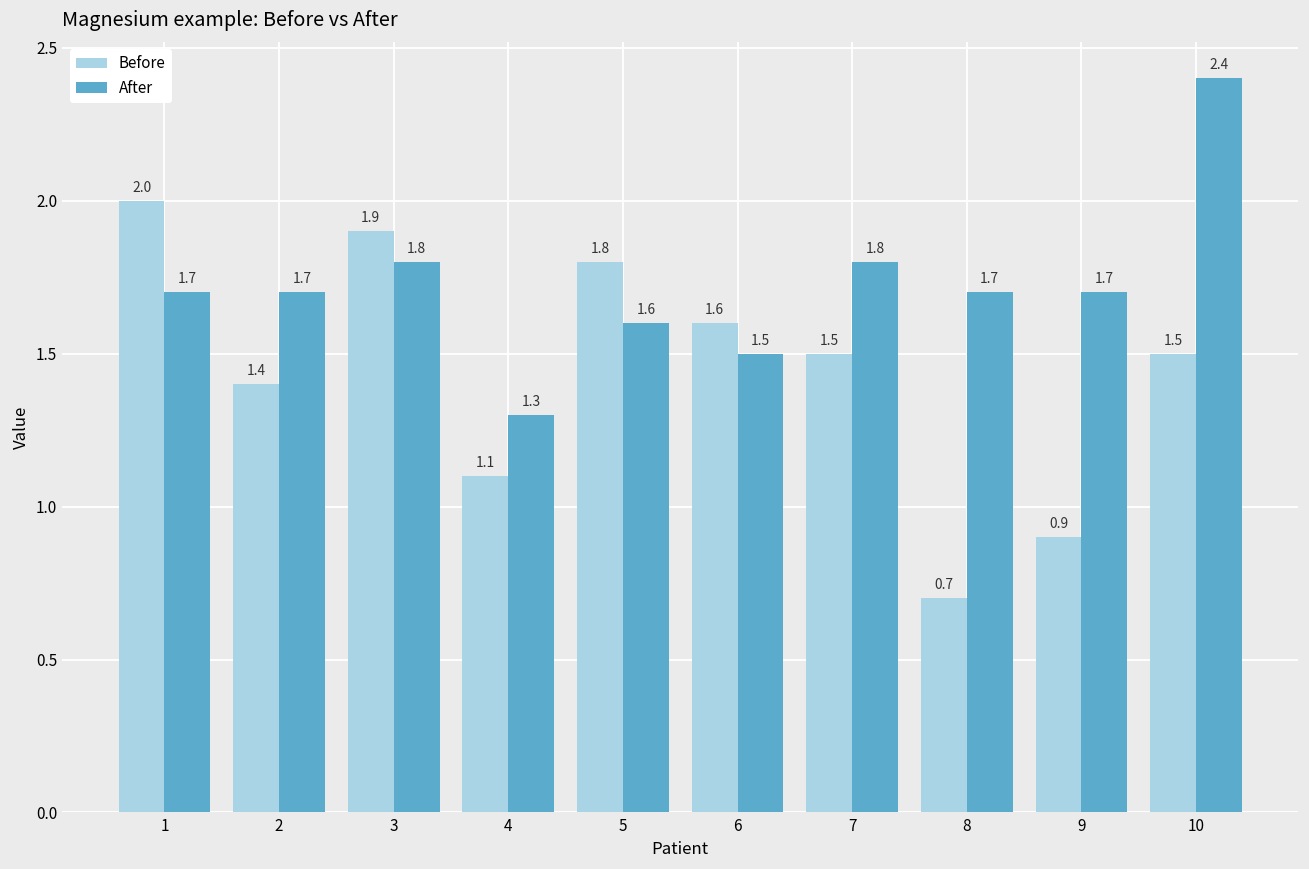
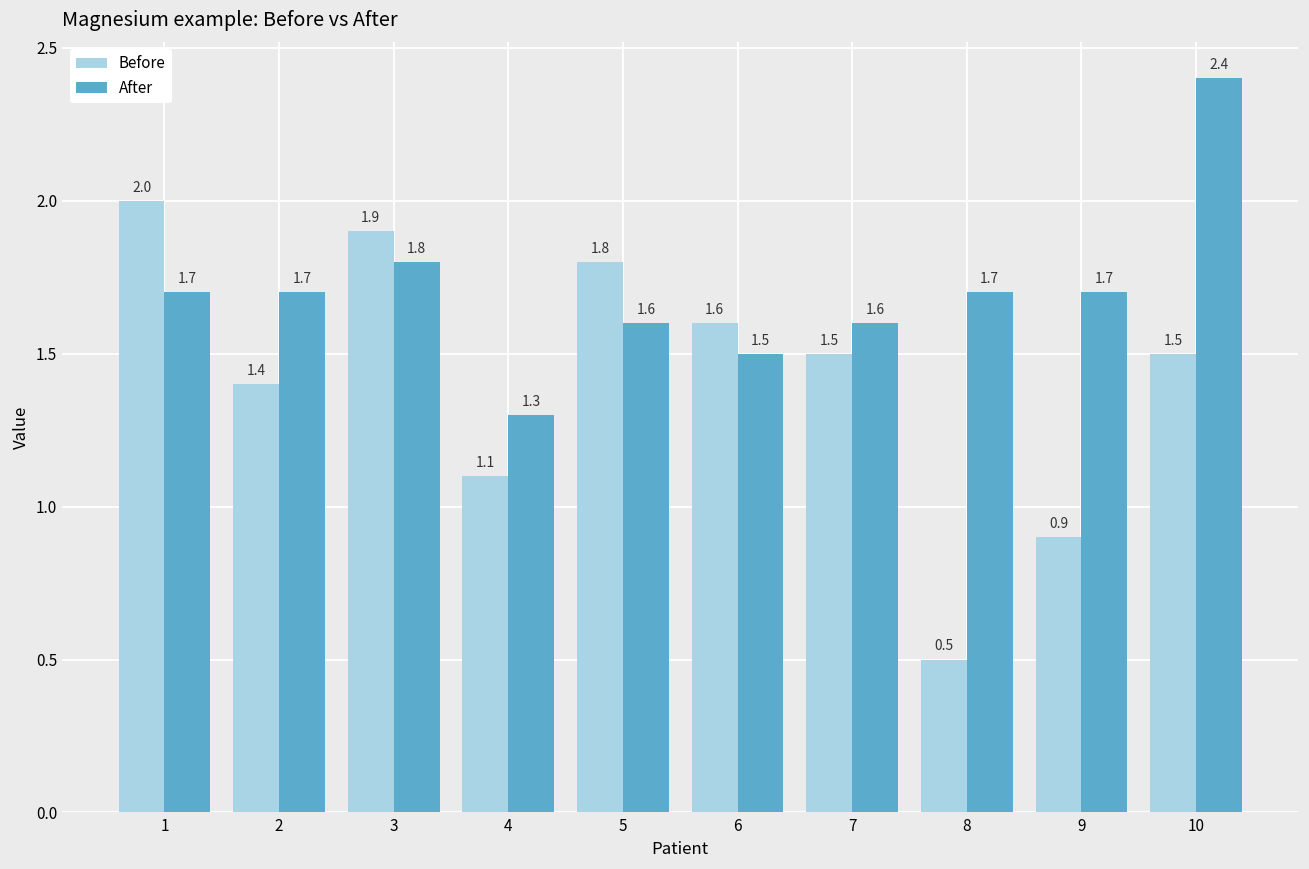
After, 7: 1.8 -> 1.6
Before, 8: 0.7 -> 0.5
